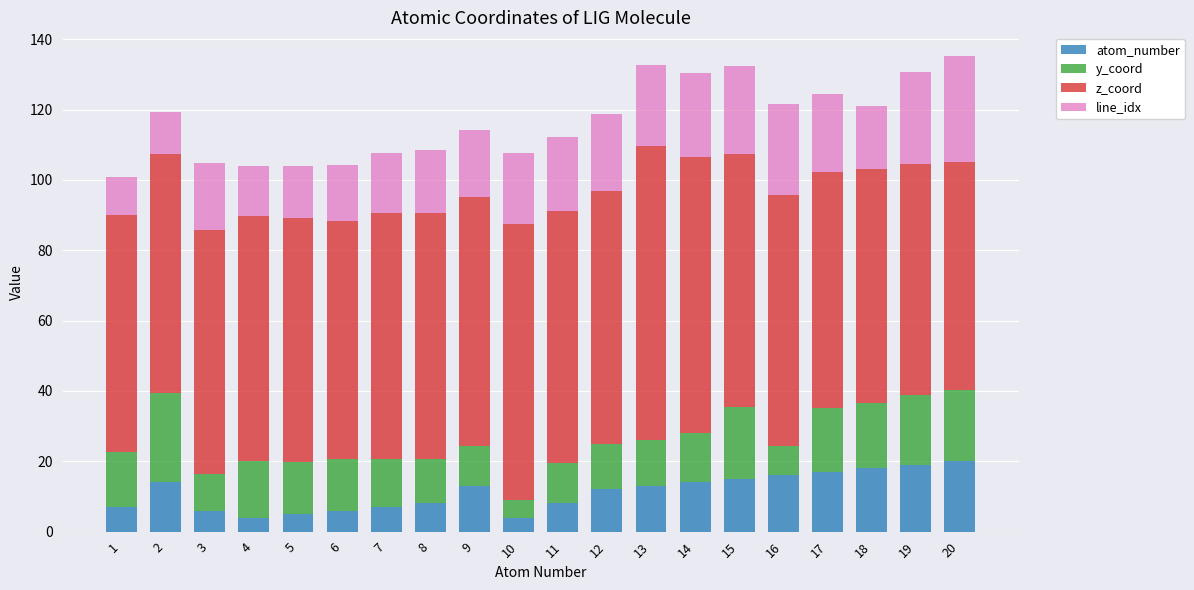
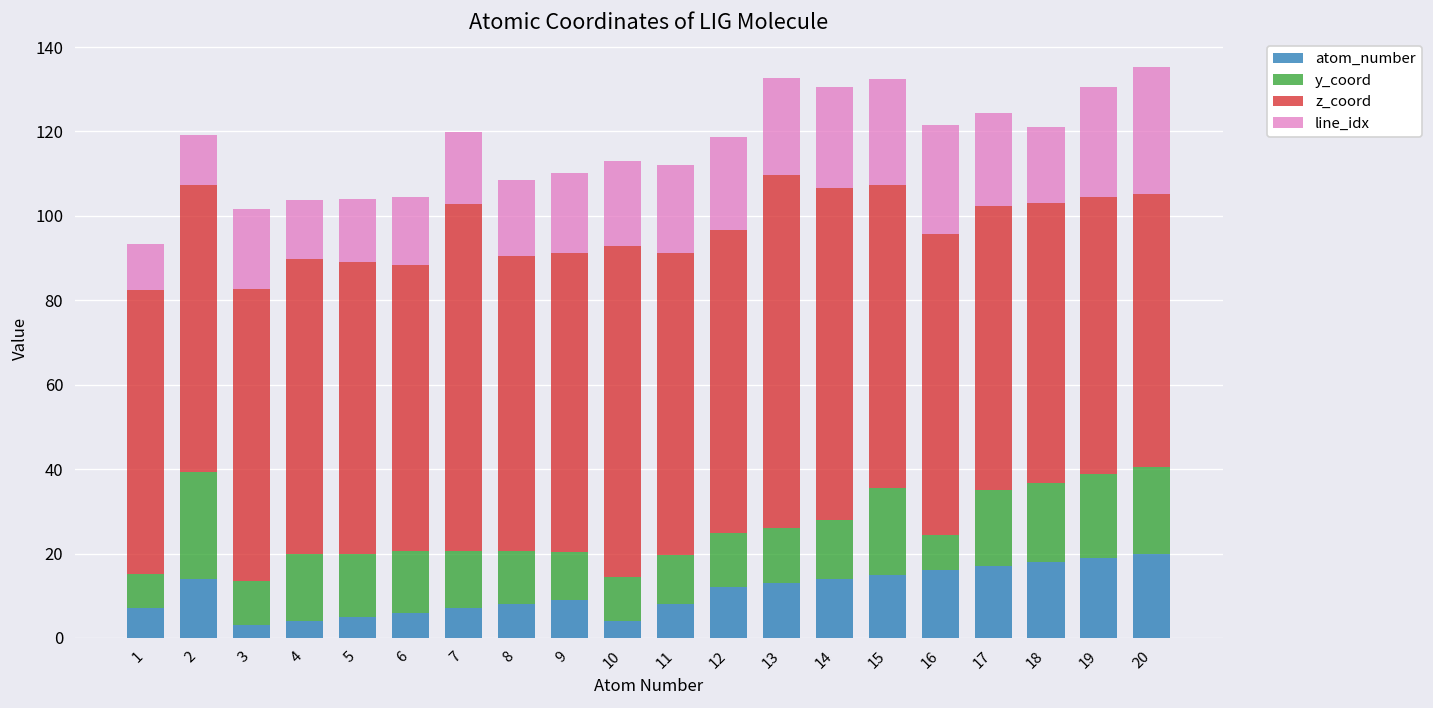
y_coord, 1: 16 -> 8
atom_number, 3: 6 -> 3
z_coord, 7: 70 -> 82
atom_number, 9: 13 -> 9
y_coord, 10: 5 -> 10
